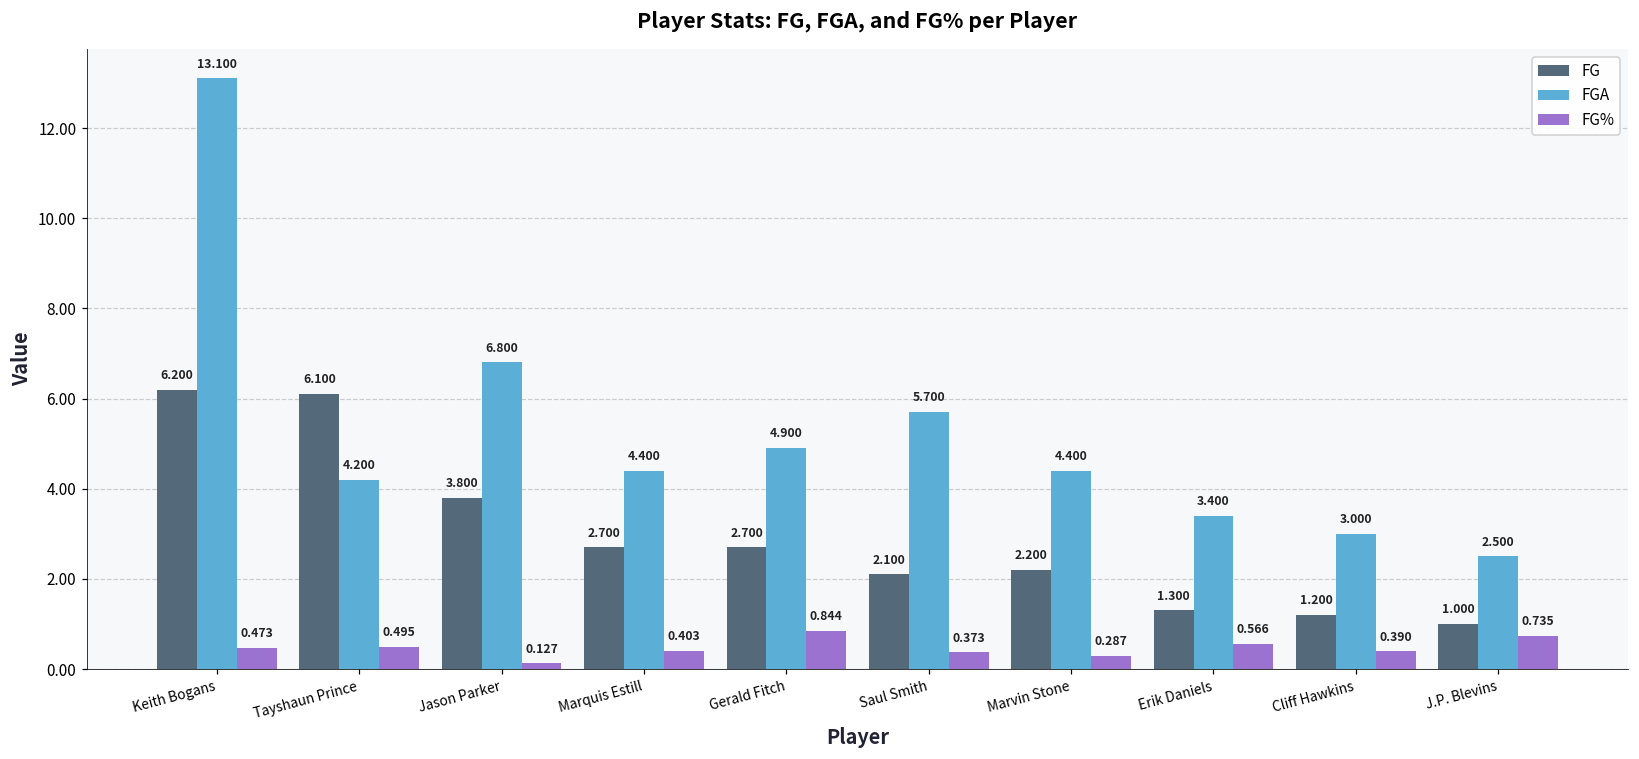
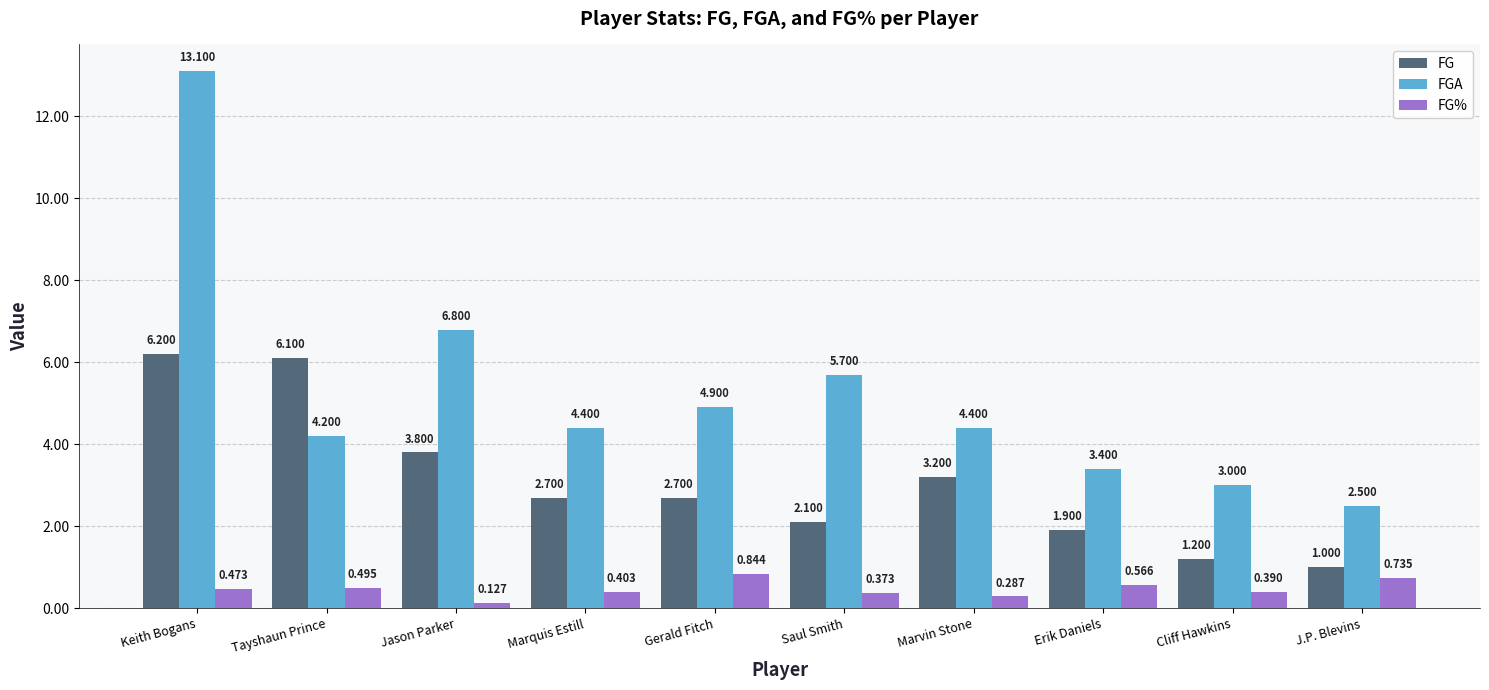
FG, Marvin Stone: 2.200 -> 3.200
FG, Erik Daniels: 1.300 -> 1.900
